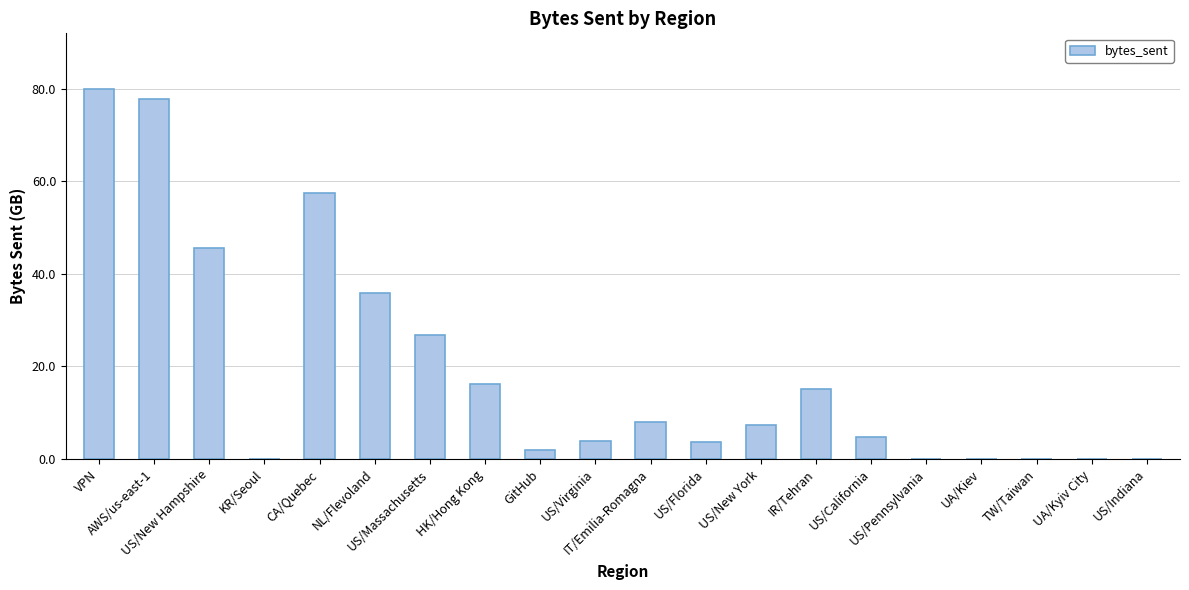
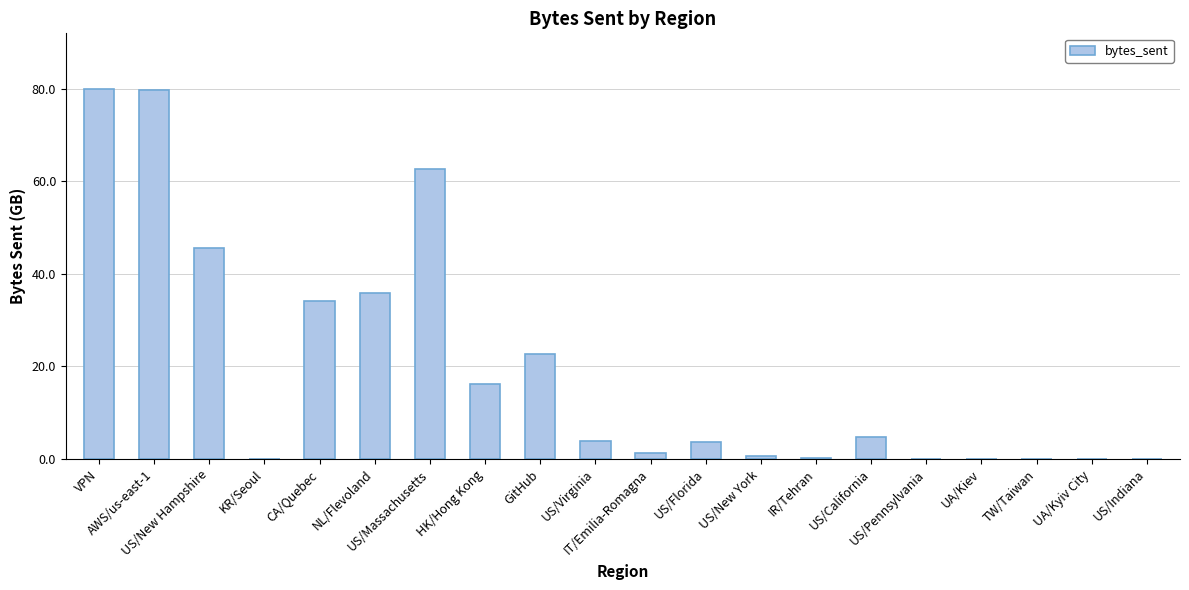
AWS/us-east-1: 78 -> 80
CA/Quebec: 57 -> 34
US/Massachusetts: 27 -> 63
GitHub: 2 -> 23
IT/Emilia-Romagna: 8 -> 1
US/New York: 7 -> 1
IR/Tehran: 15 -> 0
